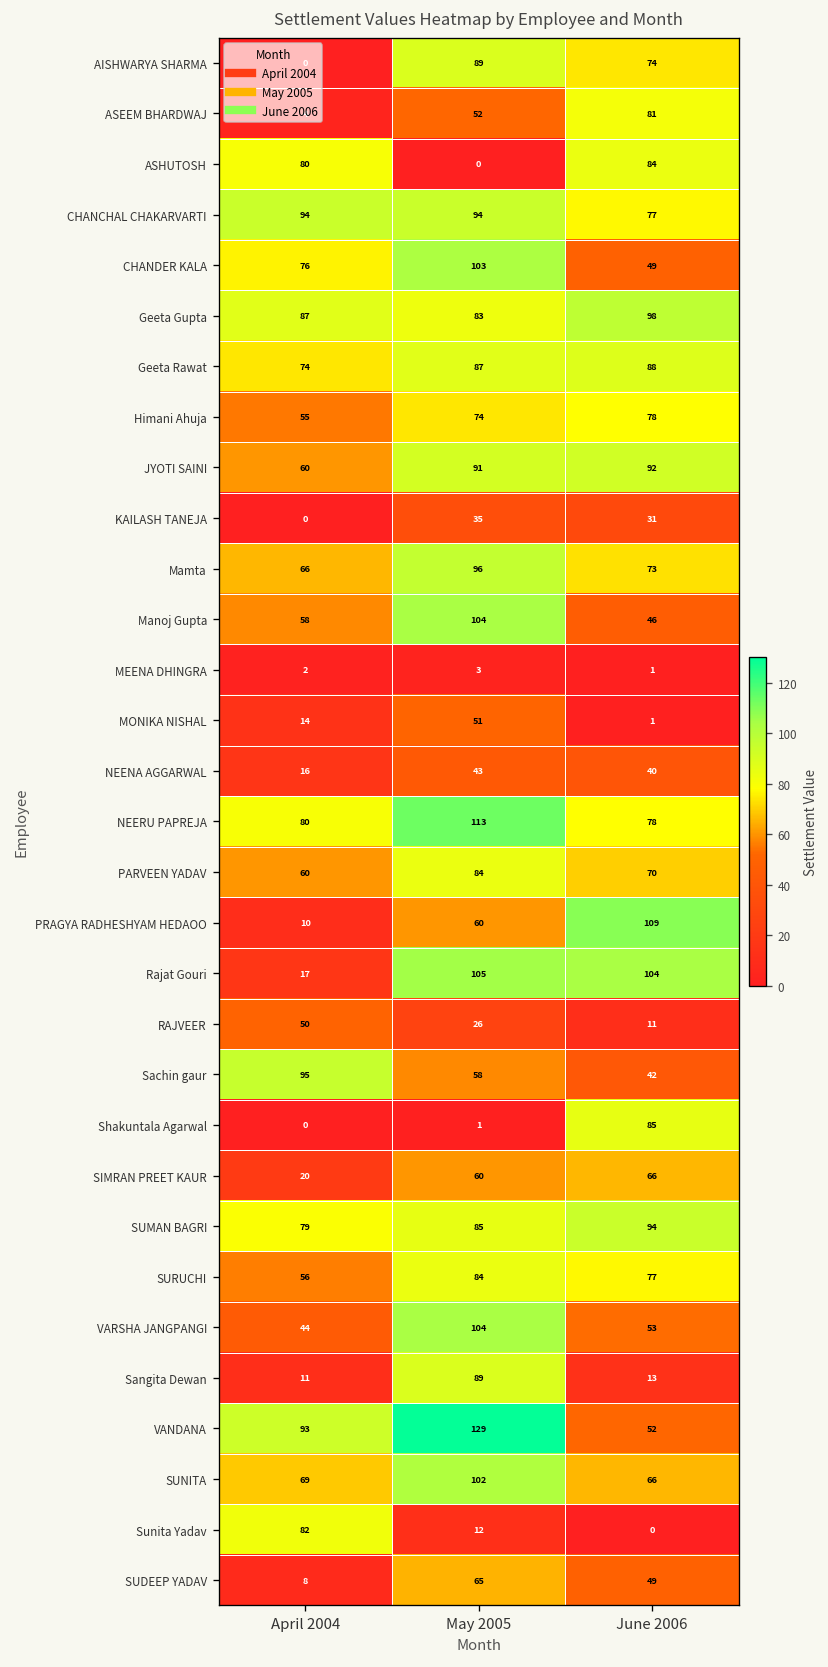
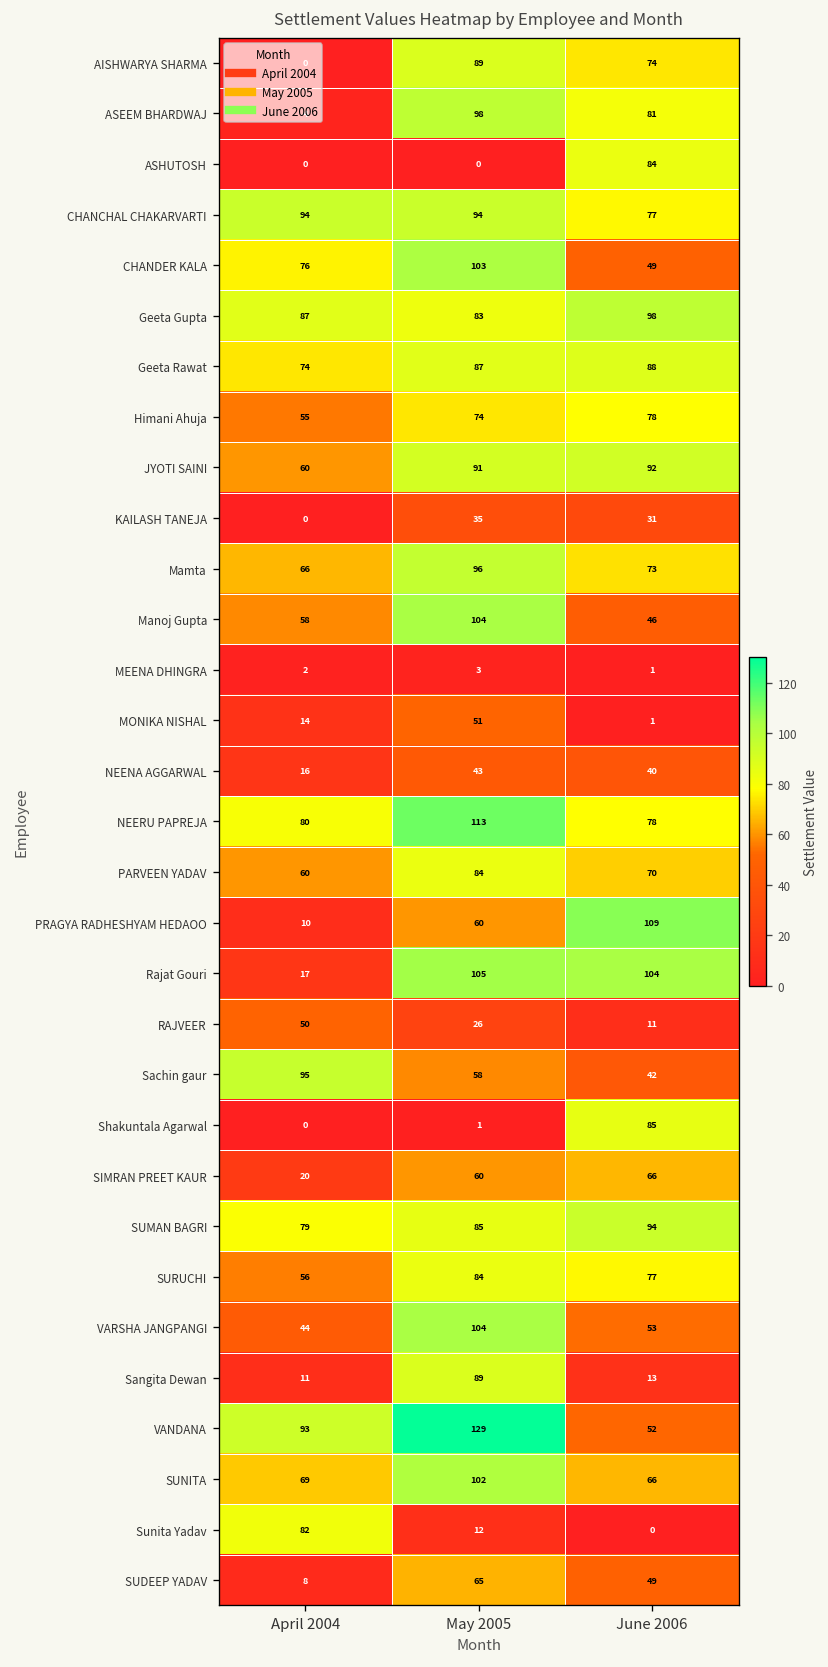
ASEEM BHARDWAJ, May 2005: 52 -> 98
ASHUTOSH, April 2004: 80 -> 0
